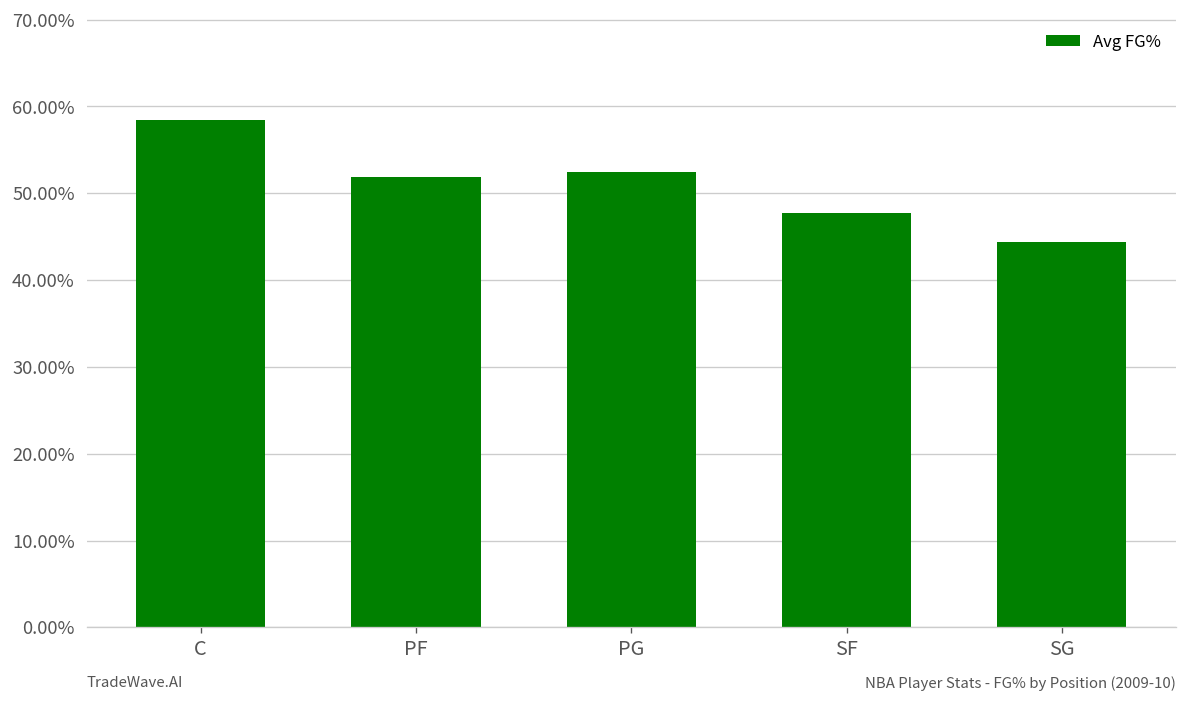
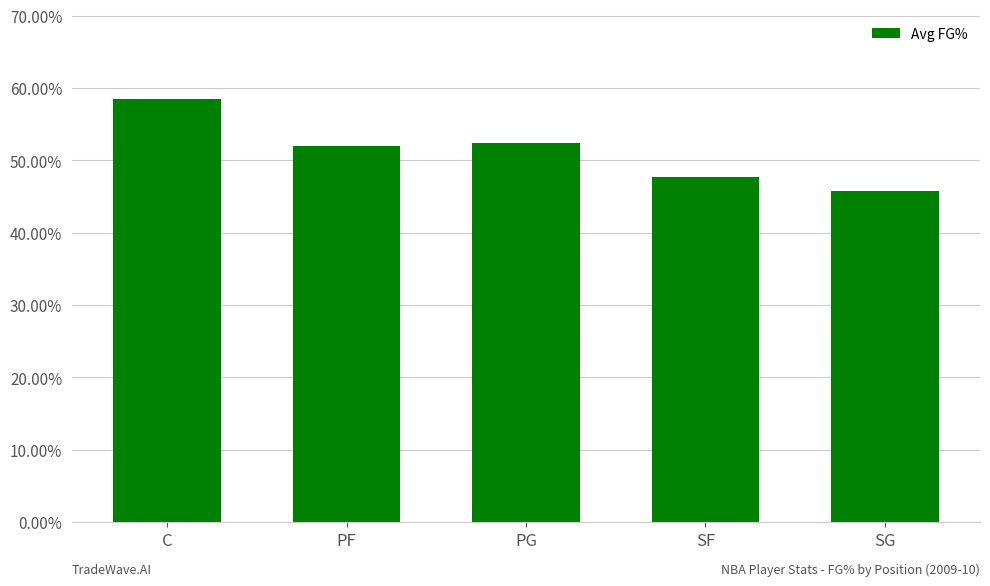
SG: 44% -> 46%
